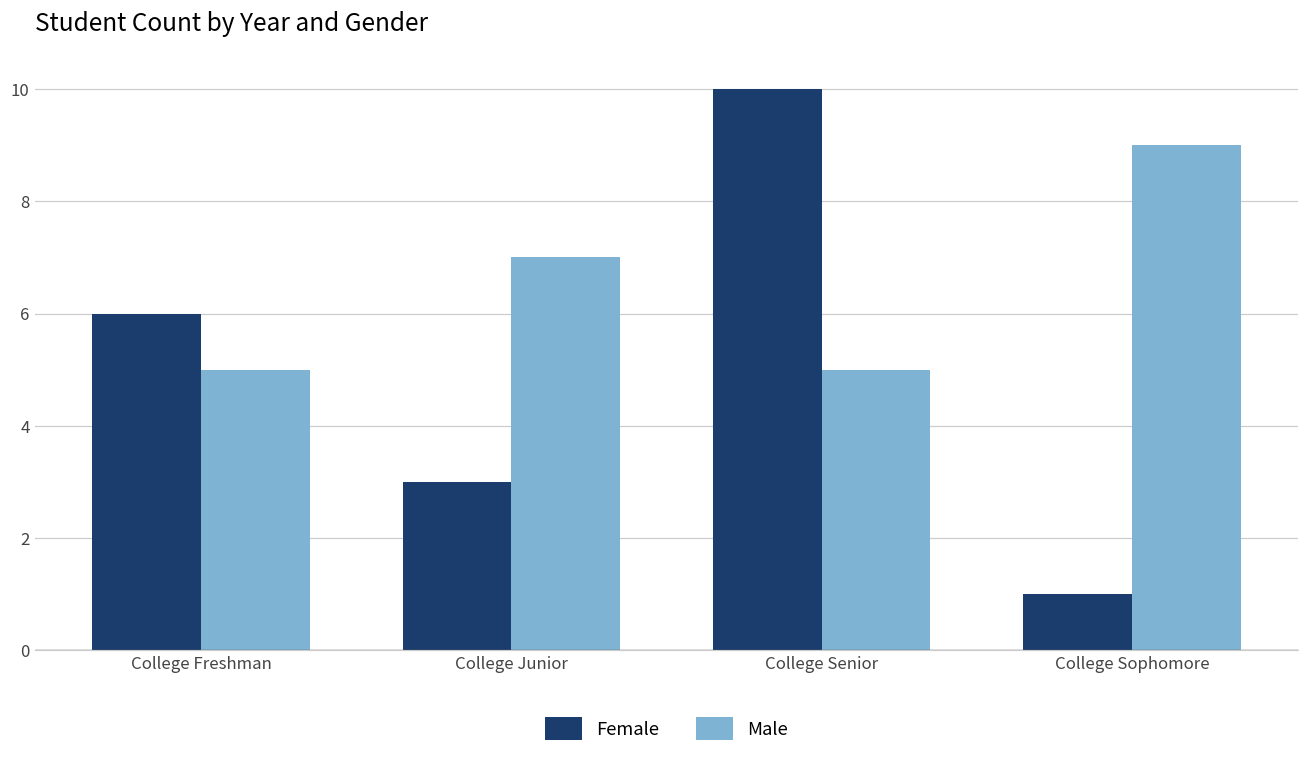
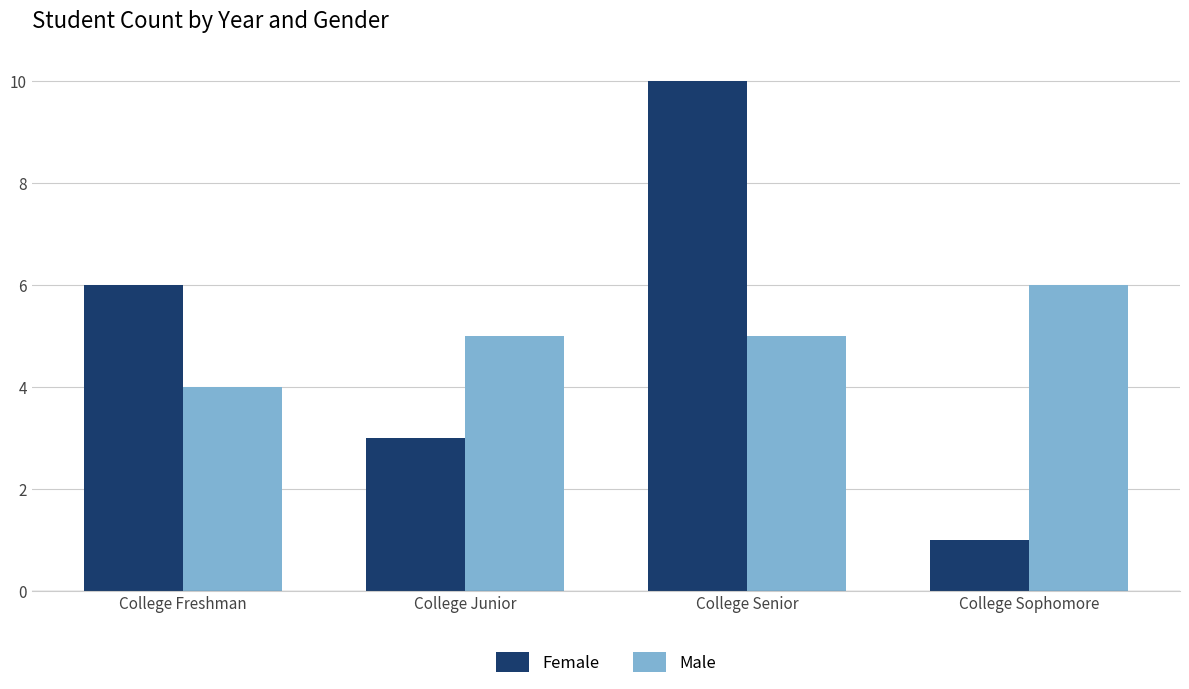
Male, College Freshman: 5 -> 4
Male, College Junior: 7 -> 5
Male, College Sophomore: 9 -> 6
